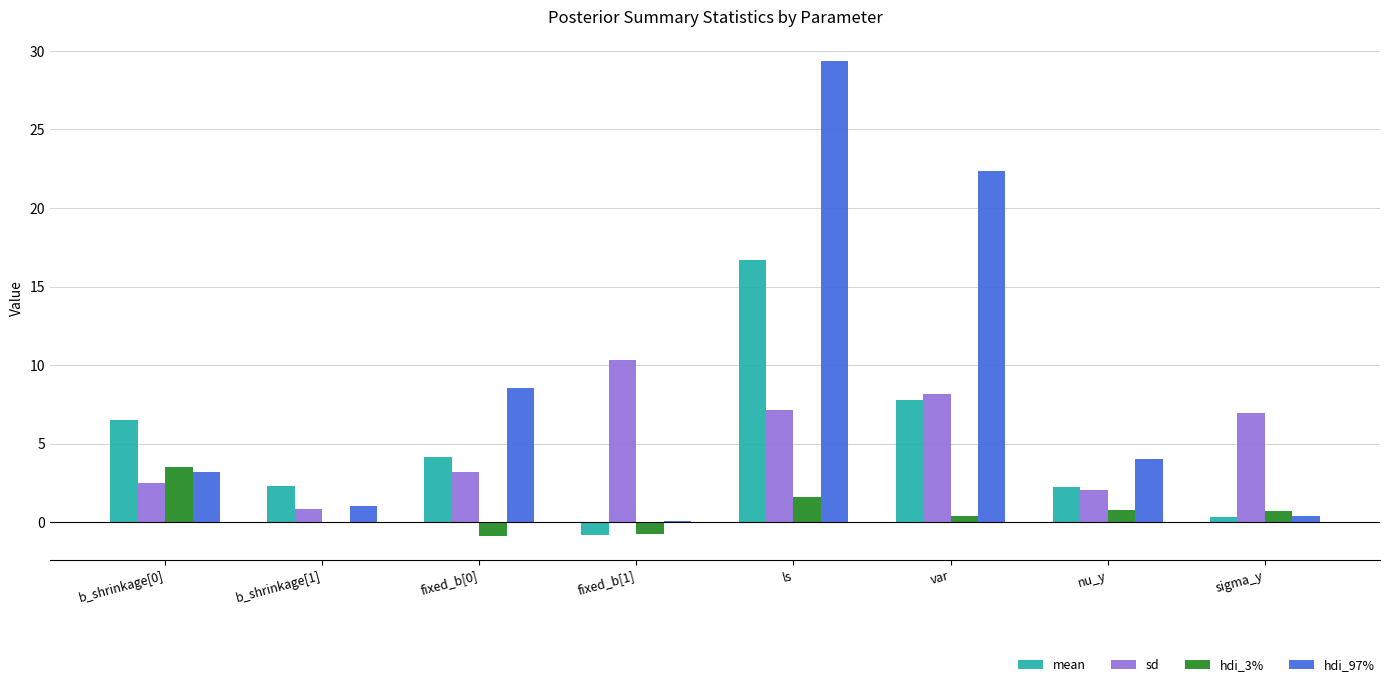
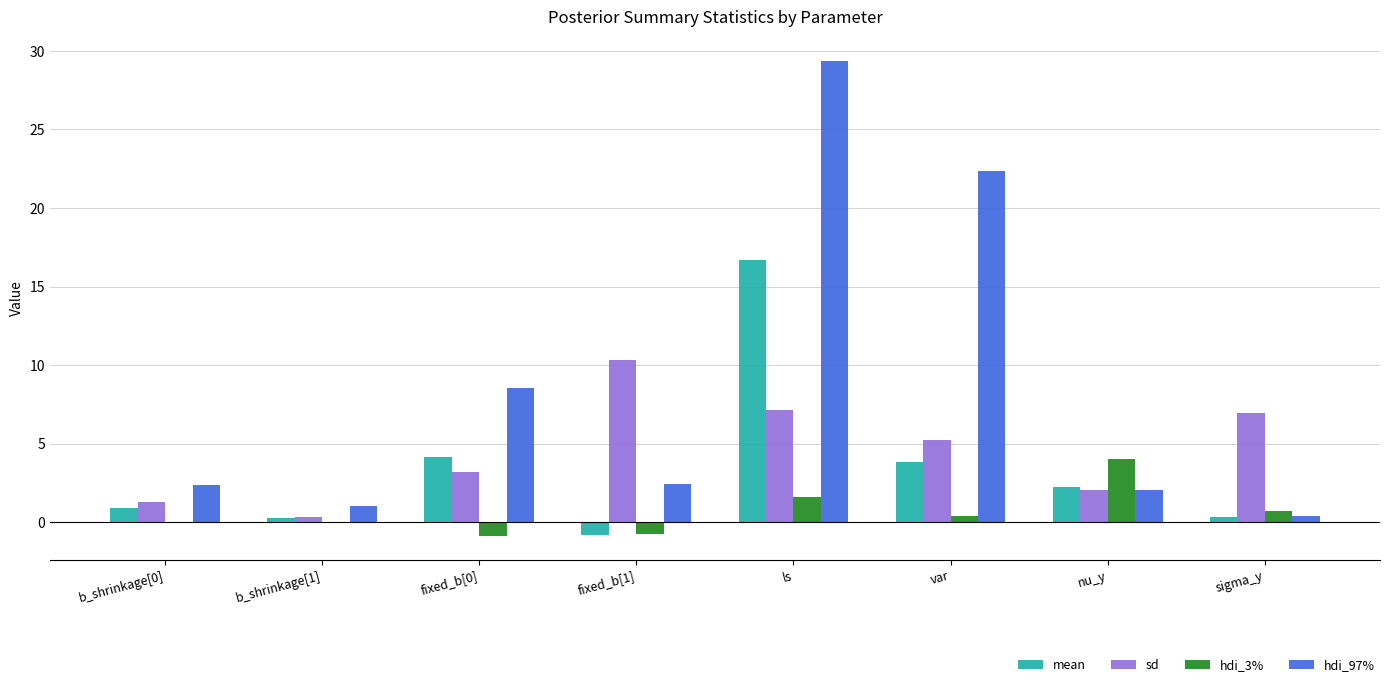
mean, b_shrinkage[0]: 6.5 -> 0.9
sd, b_shrinkage[0]: 2.5 -> 1.3
hdi_3%, b_shrinkage[0]: 3.5 -> 0.0
hdi_97%, b_shrinkage[0]: 3.2 -> 2.4
mean, b_shrinkage[1]: 2.3 -> 0.3
sd, b_shrinkage[1]: 0.9 -> 0.3
hdi_97%, fixed_b[1]: 0.1 -> 2.5
mean, var: 7.8 -> 3.8
sd, var: 8.2 -> 5.2
hdi_3%, nu_y: 0.8 -> 4.0
hdi_97%, nu_y: 4.0 -> 2.1
